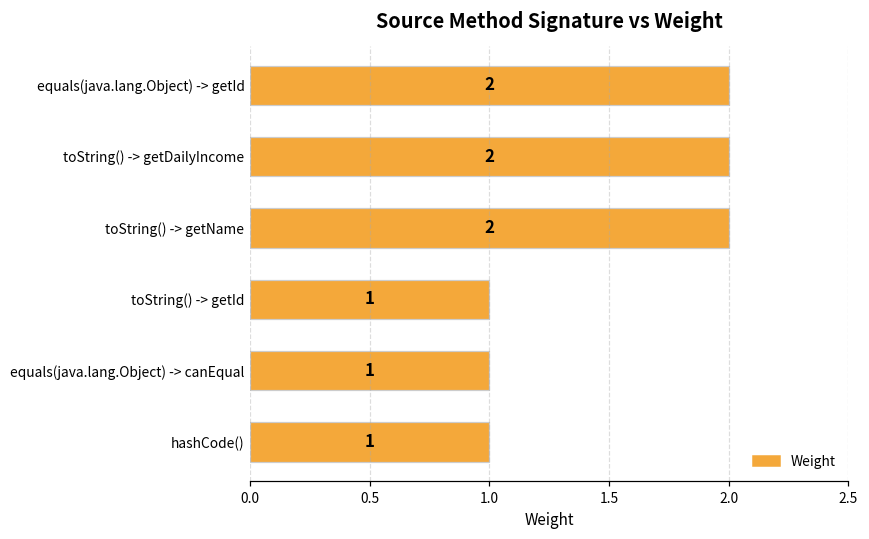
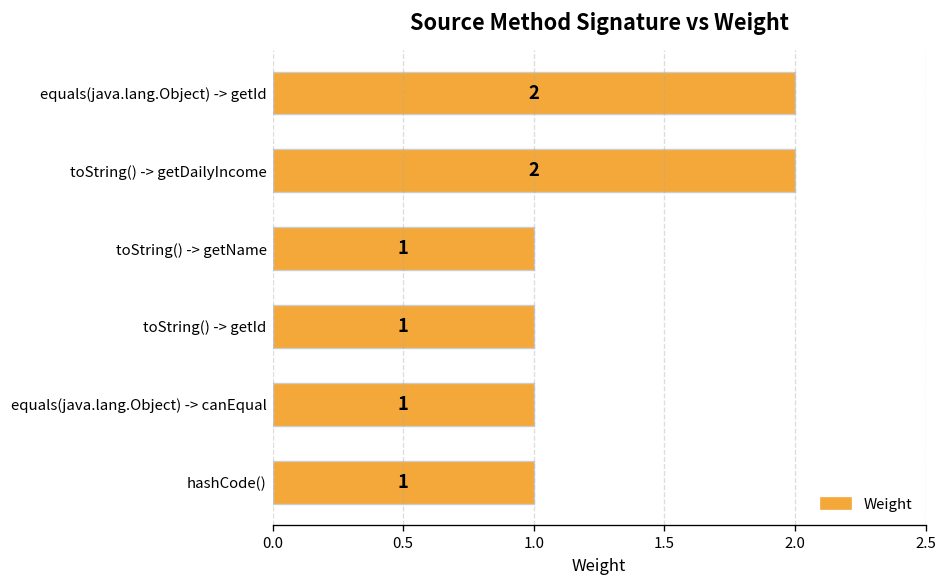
toString() -> getName: 2 -> 1
